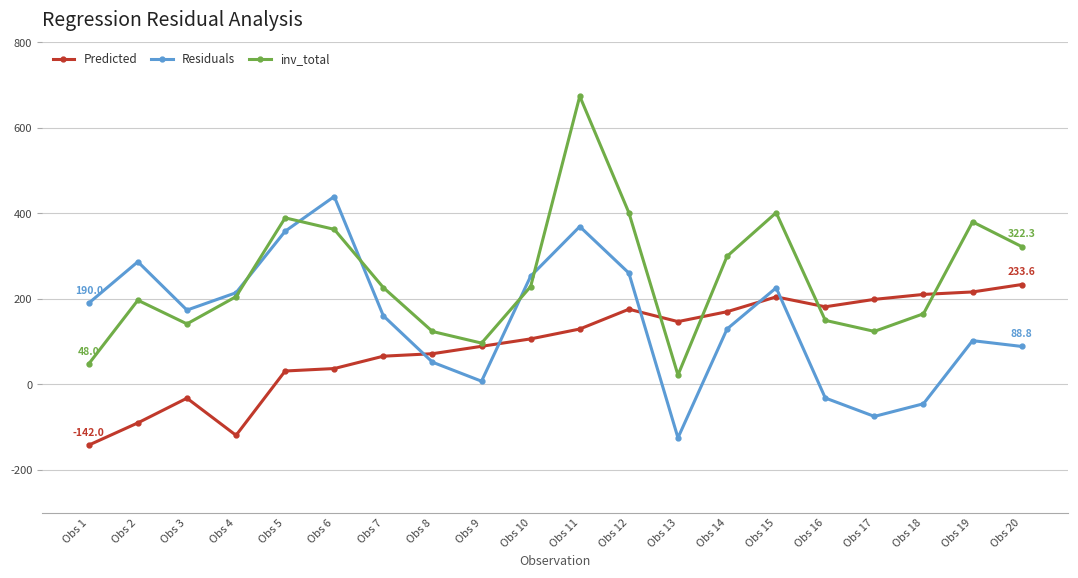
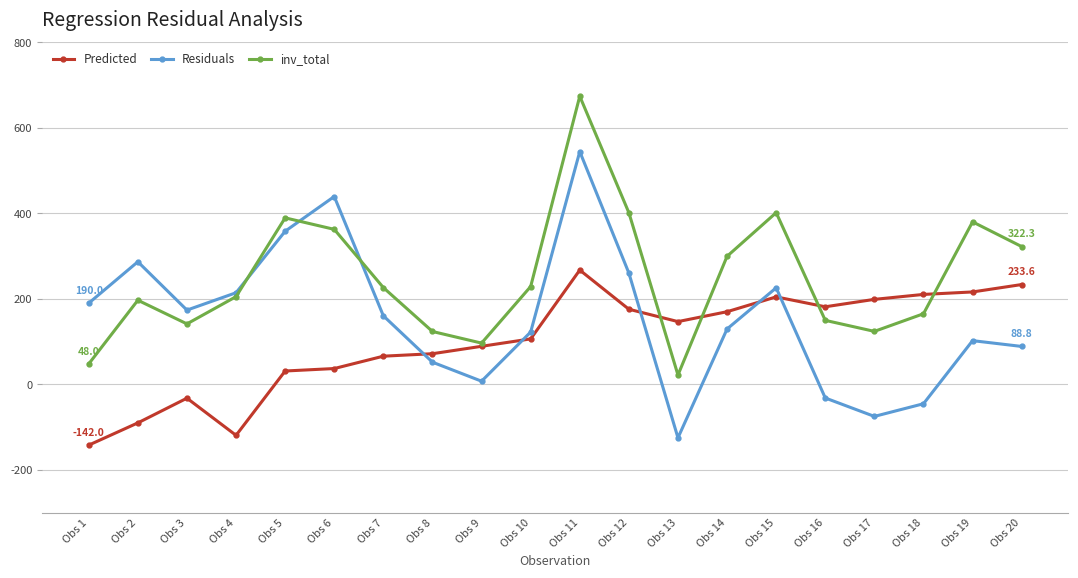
Residuals, Obs 10: 250 -> 120
Predicted, Obs 11: 130 -> 270
Residuals, Obs 11: 370 -> 540
